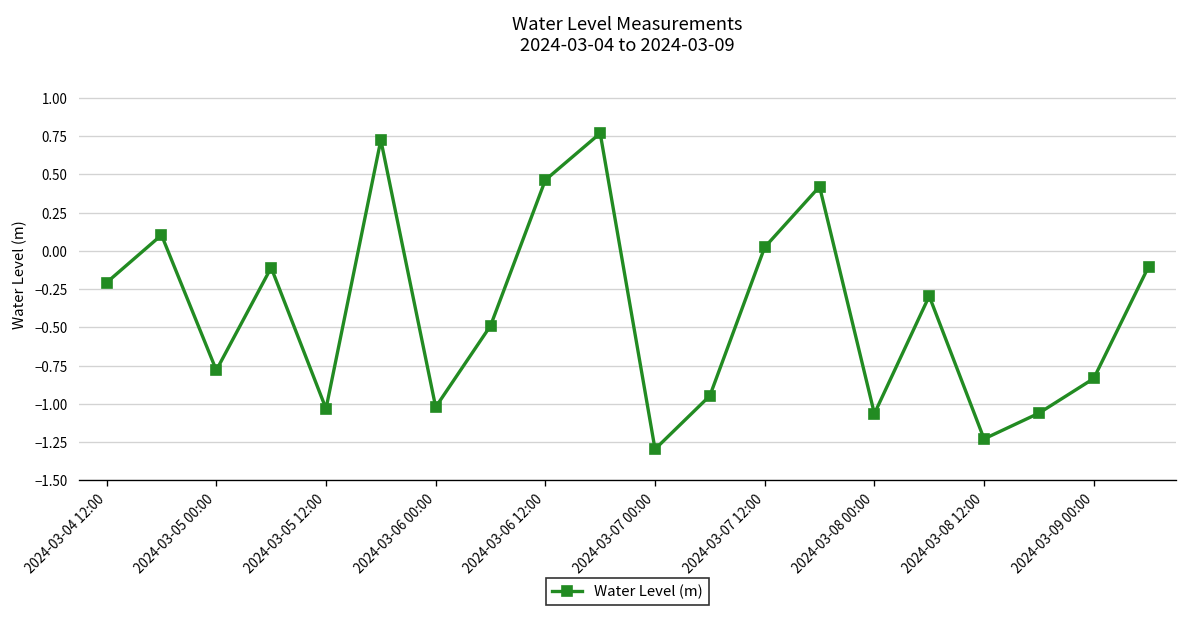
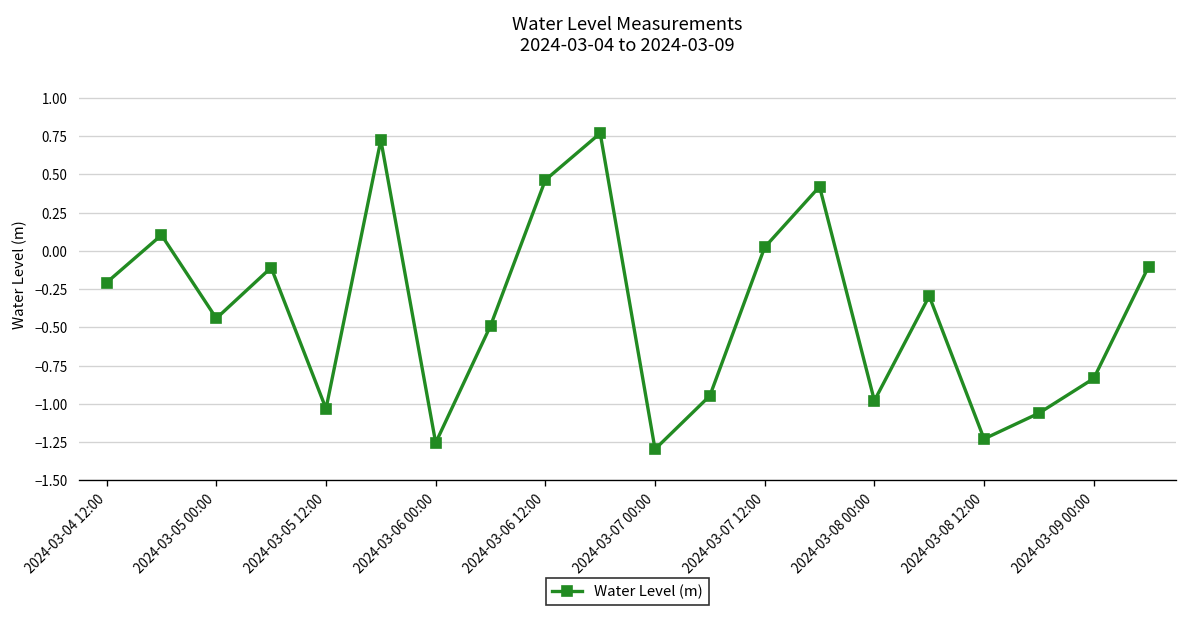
2024-03-05 00:00: -0.78 -> -0.44
2024-03-06 00:00: -1.02 -> -1.25
2024-03-08 00:00: -1.06 -> -0.98
